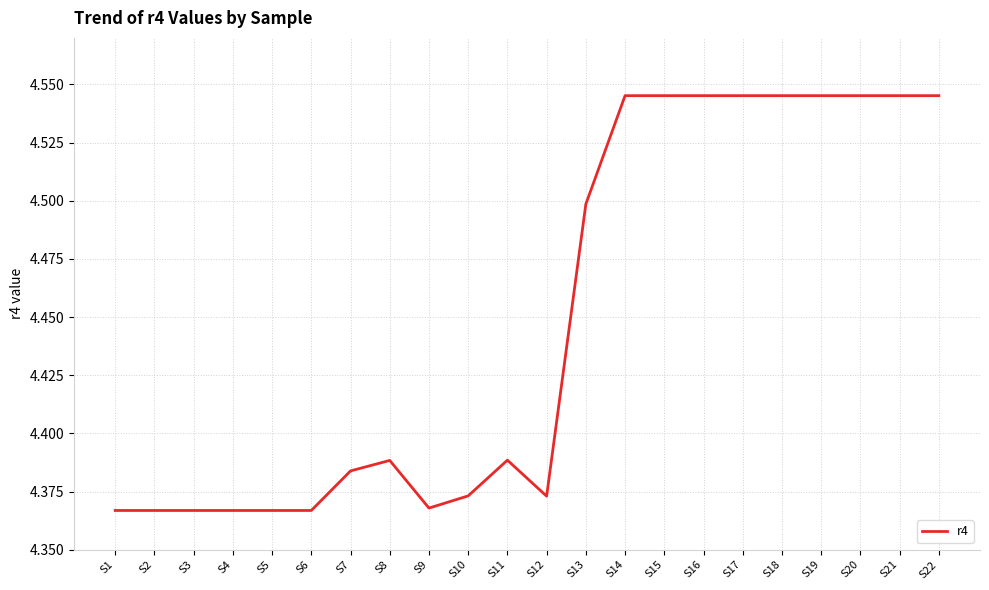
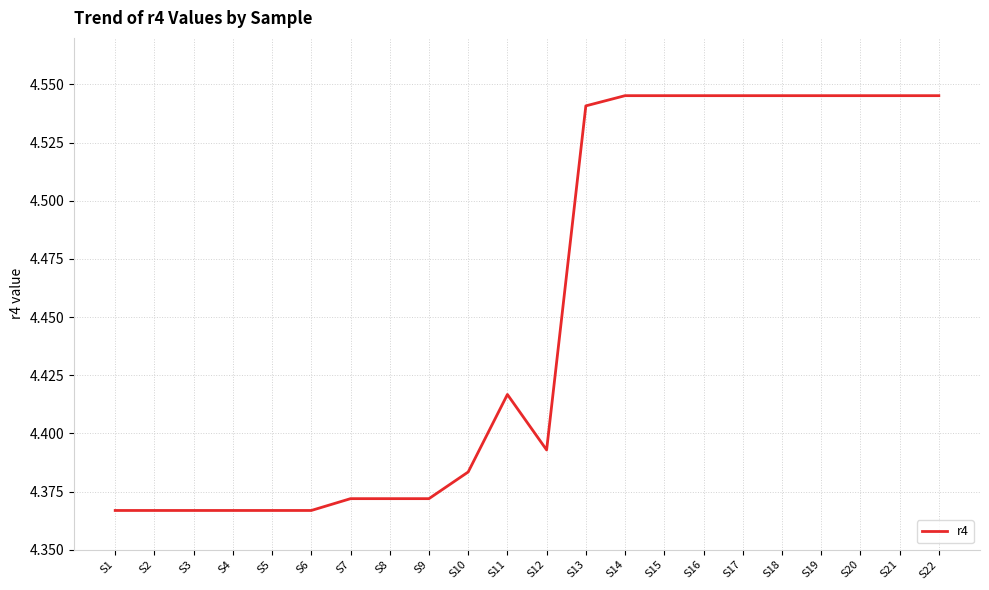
S7: 4.384 -> 4.372
S8: 4.388 -> 4.372
S9: 4.368 -> 4.372
S10: 4.373 -> 4.383
S11: 4.388 -> 4.417
S12: 4.373 -> 4.393
S13: 4.499 -> 4.541
